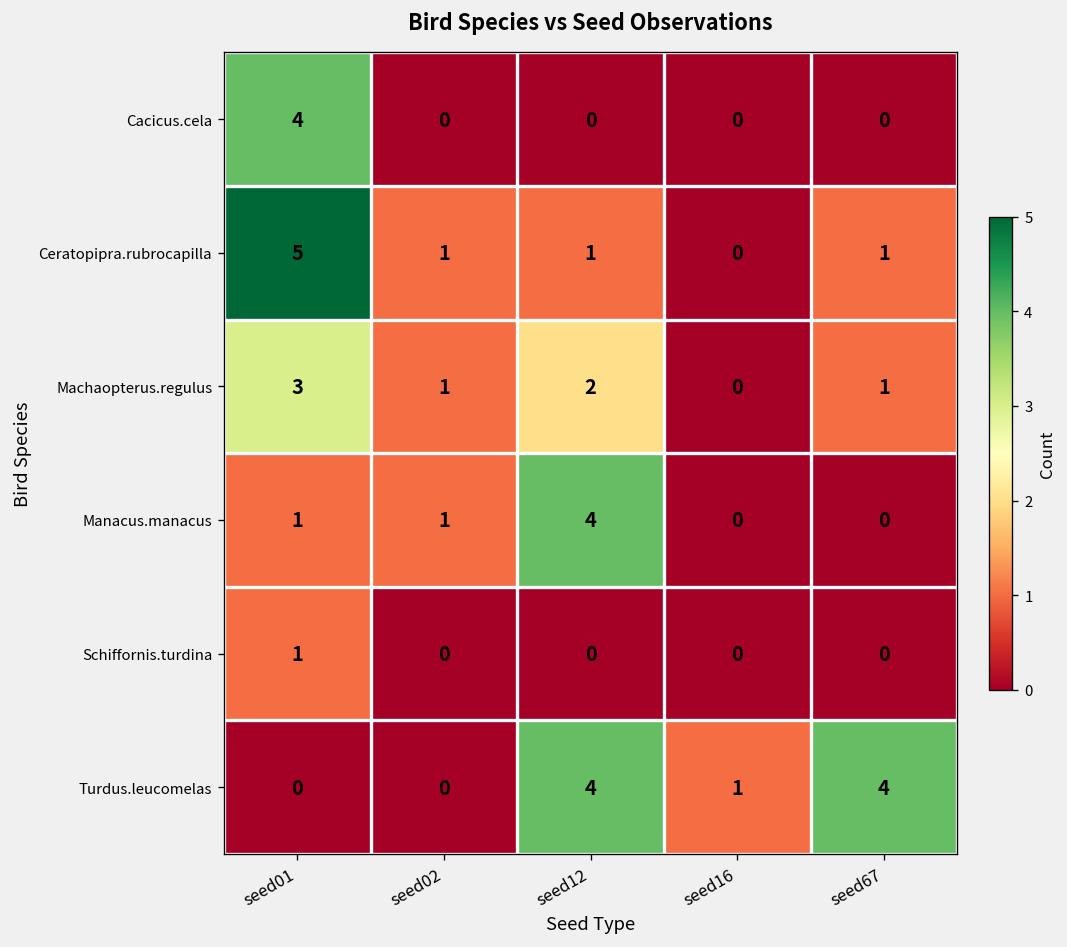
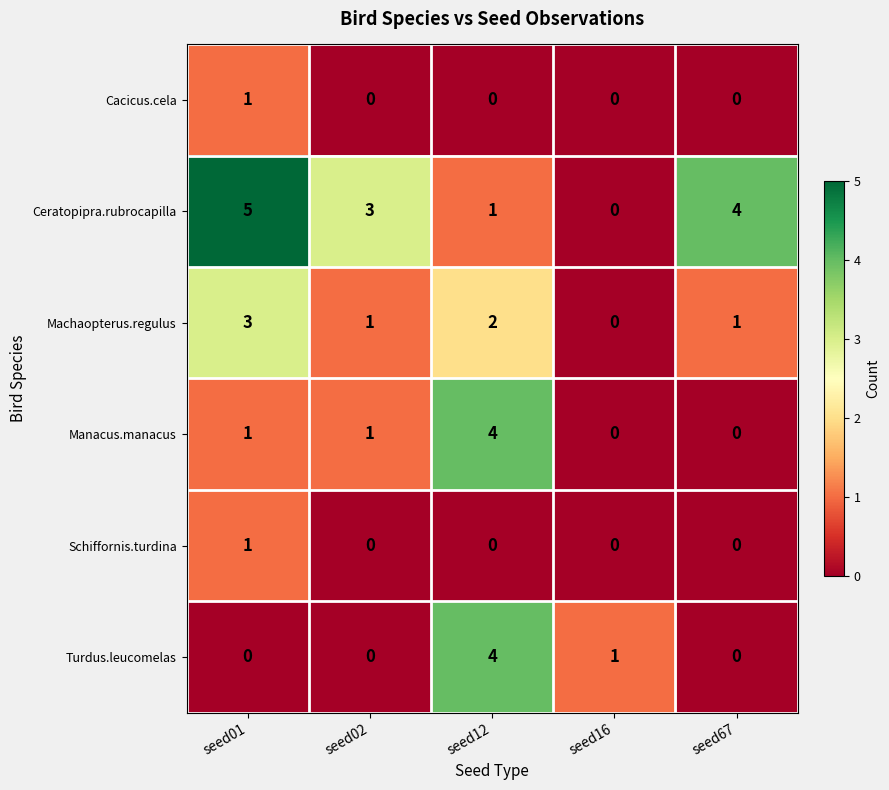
Cacicus.cela, seed01: 4 -> 1
Ceratopipra.rubrocapilla, seed02: 1 -> 3
Ceratopipra.rubrocapilla, seed67: 1 -> 4
Turdus.leucomelas, seed67: 4 -> 0
